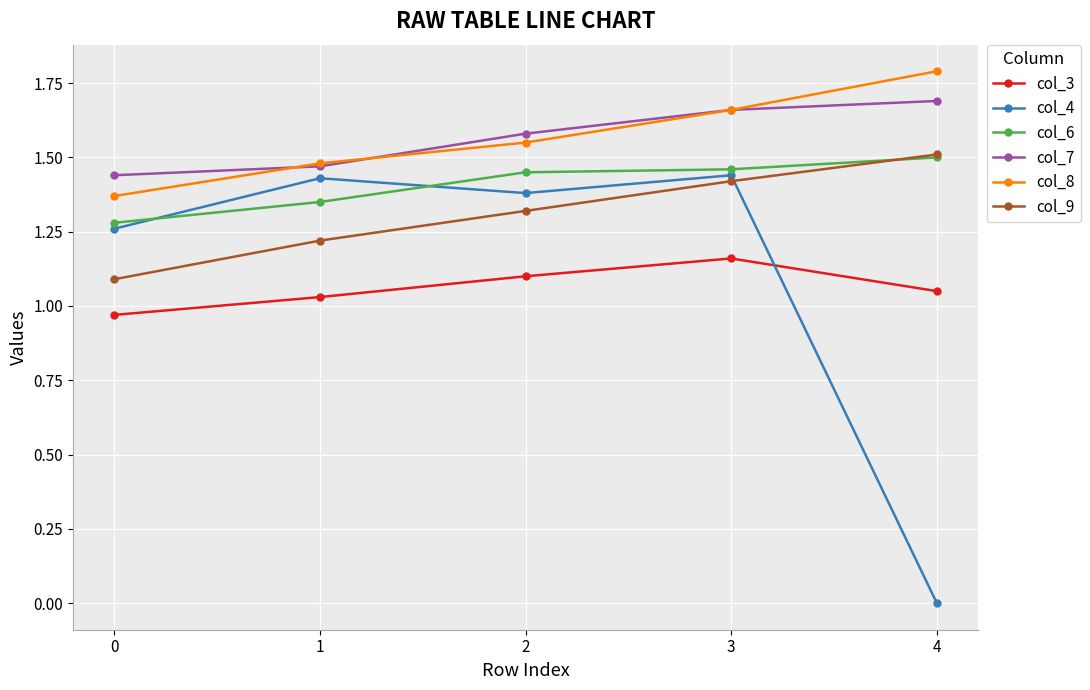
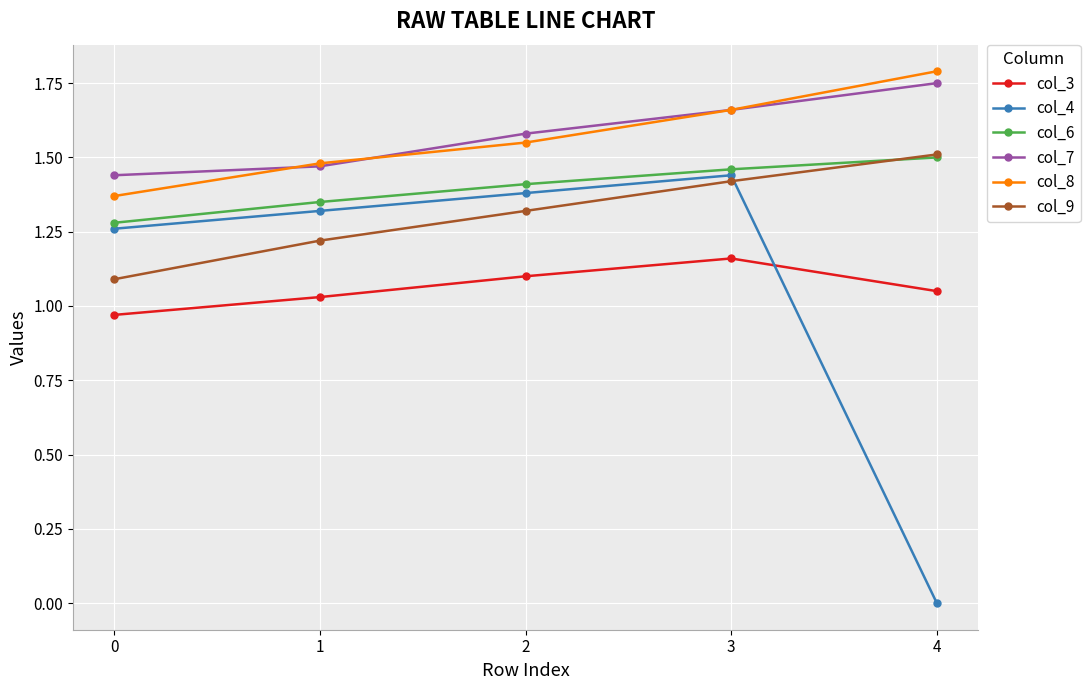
col_4, 1: 1.43 -> 1.32
col_6, 2: 1.45 -> 1.41
col_7, 4: 1.69 -> 1.75
